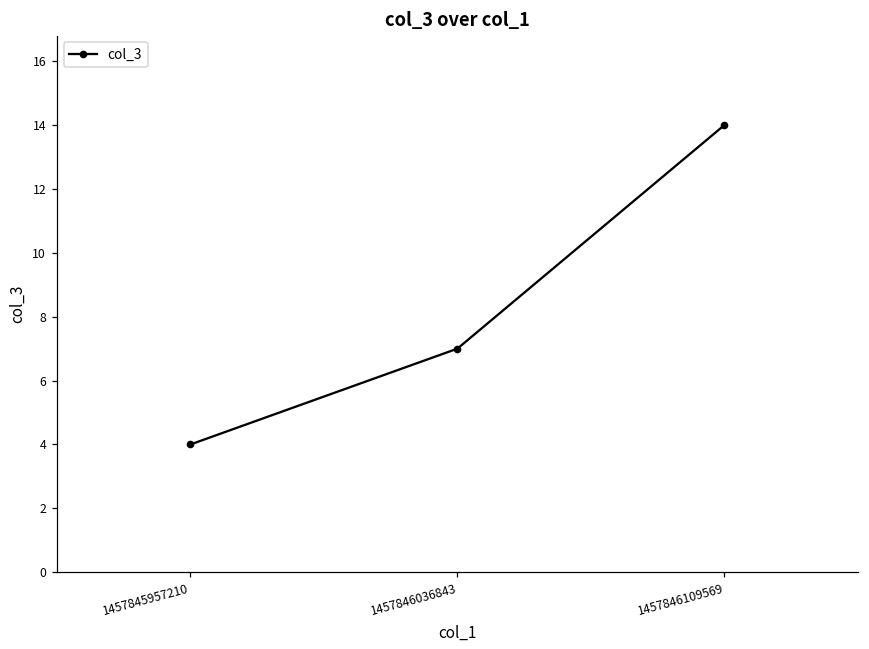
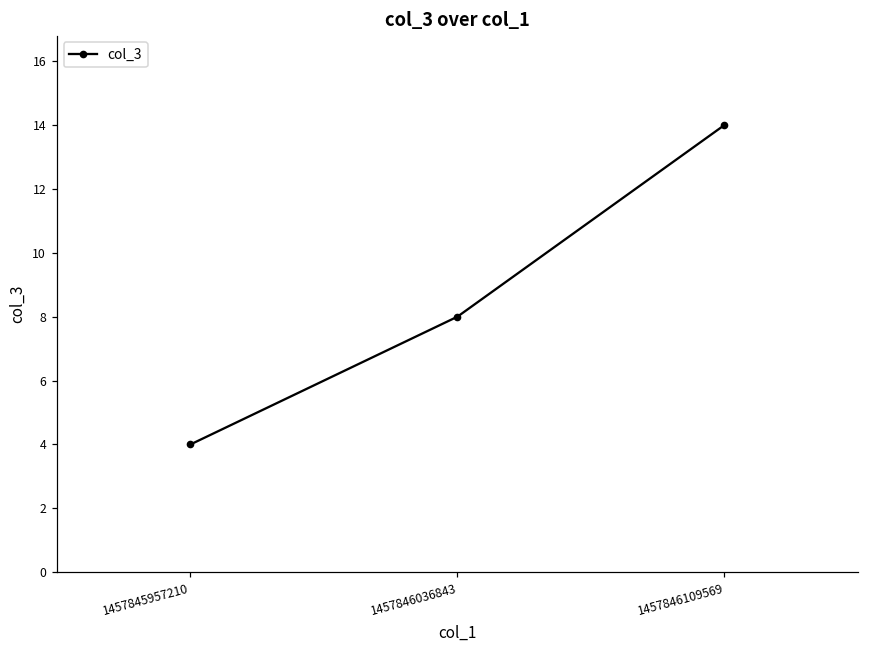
1457846036843: 7 -> 8
